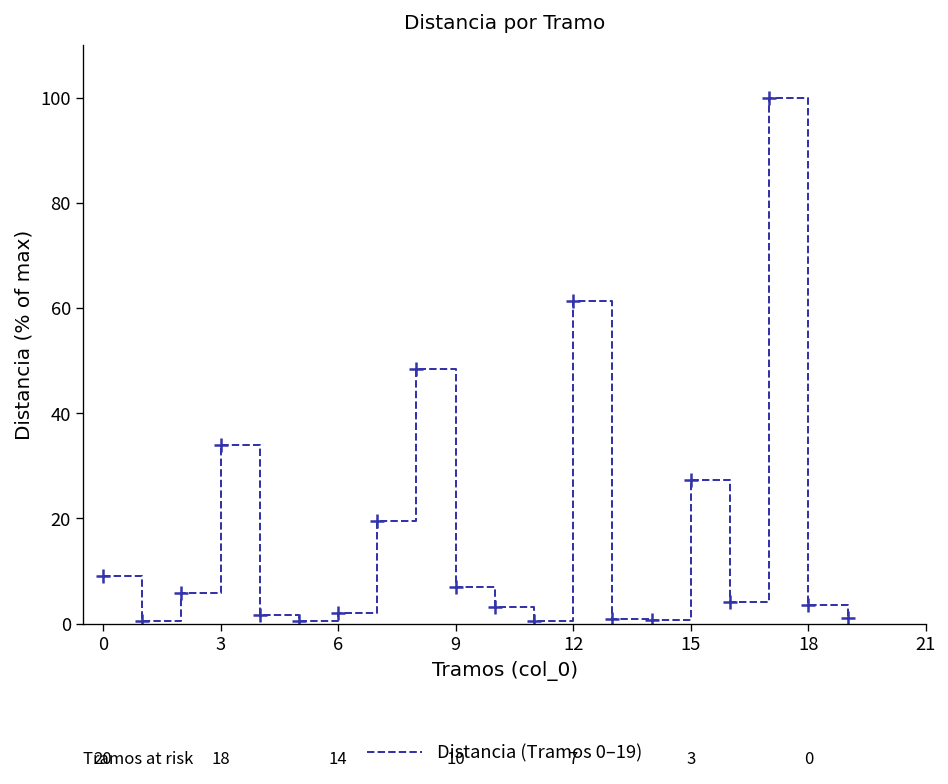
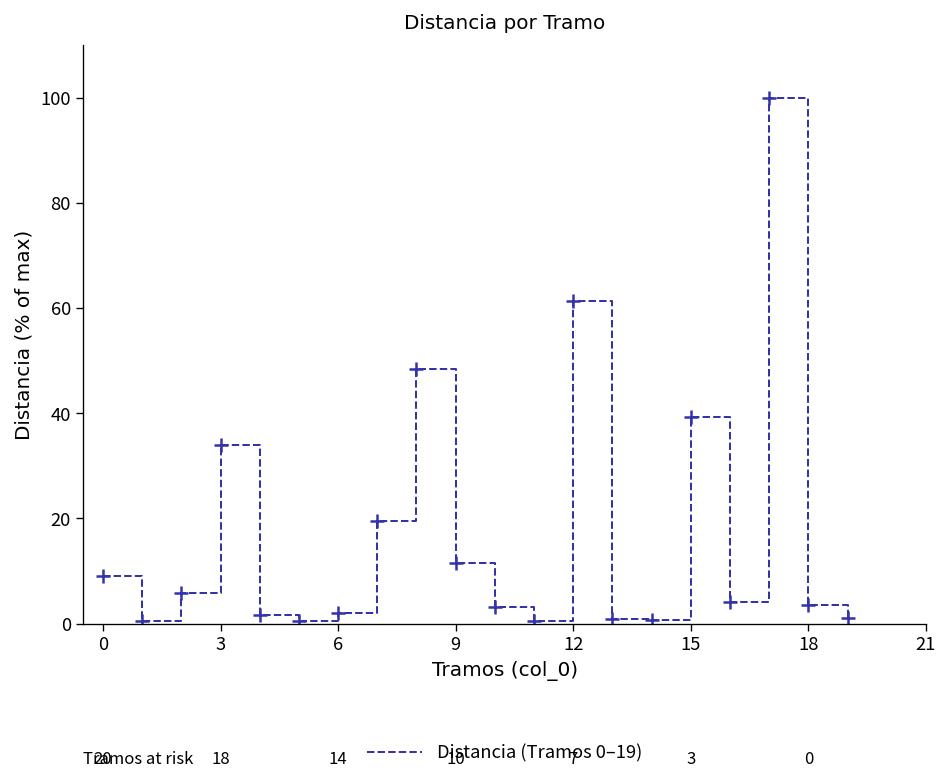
9: 7 -> 11
15: 27 -> 39
